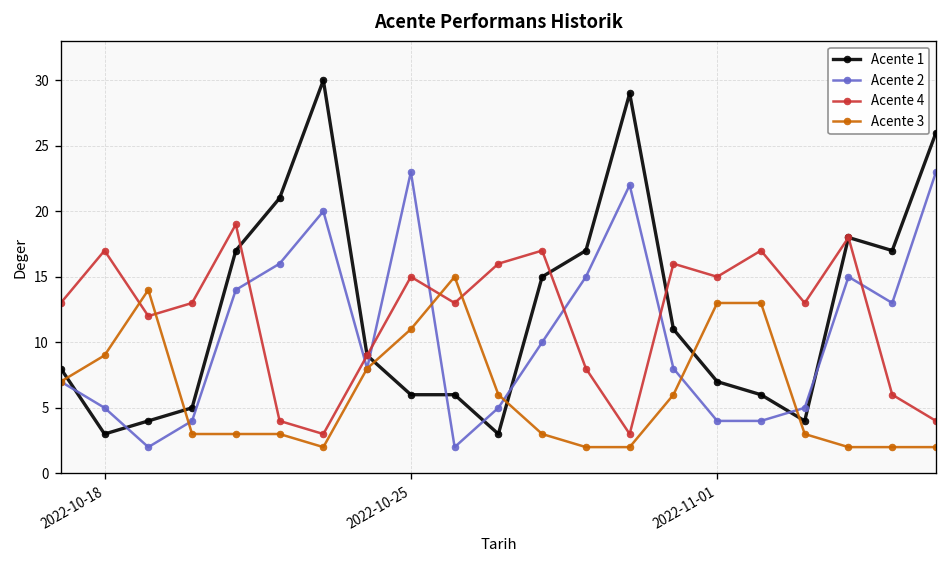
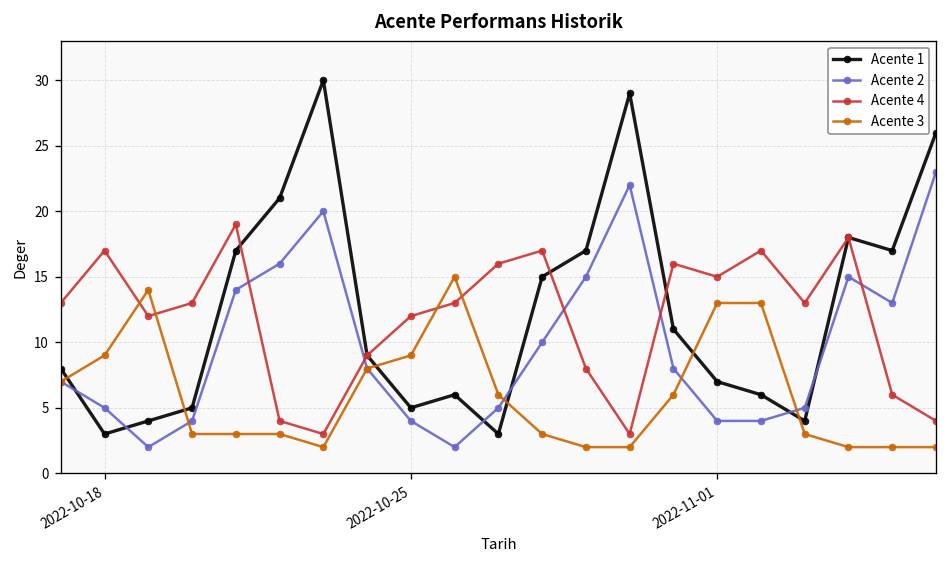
Acente 1, 2022-10-25: 6 -> 5
Acente 2, 2022-10-25: 23 -> 4
Acente 4, 2022-10-25: 15 -> 12
Acente 3, 2022-10-25: 11 -> 9
